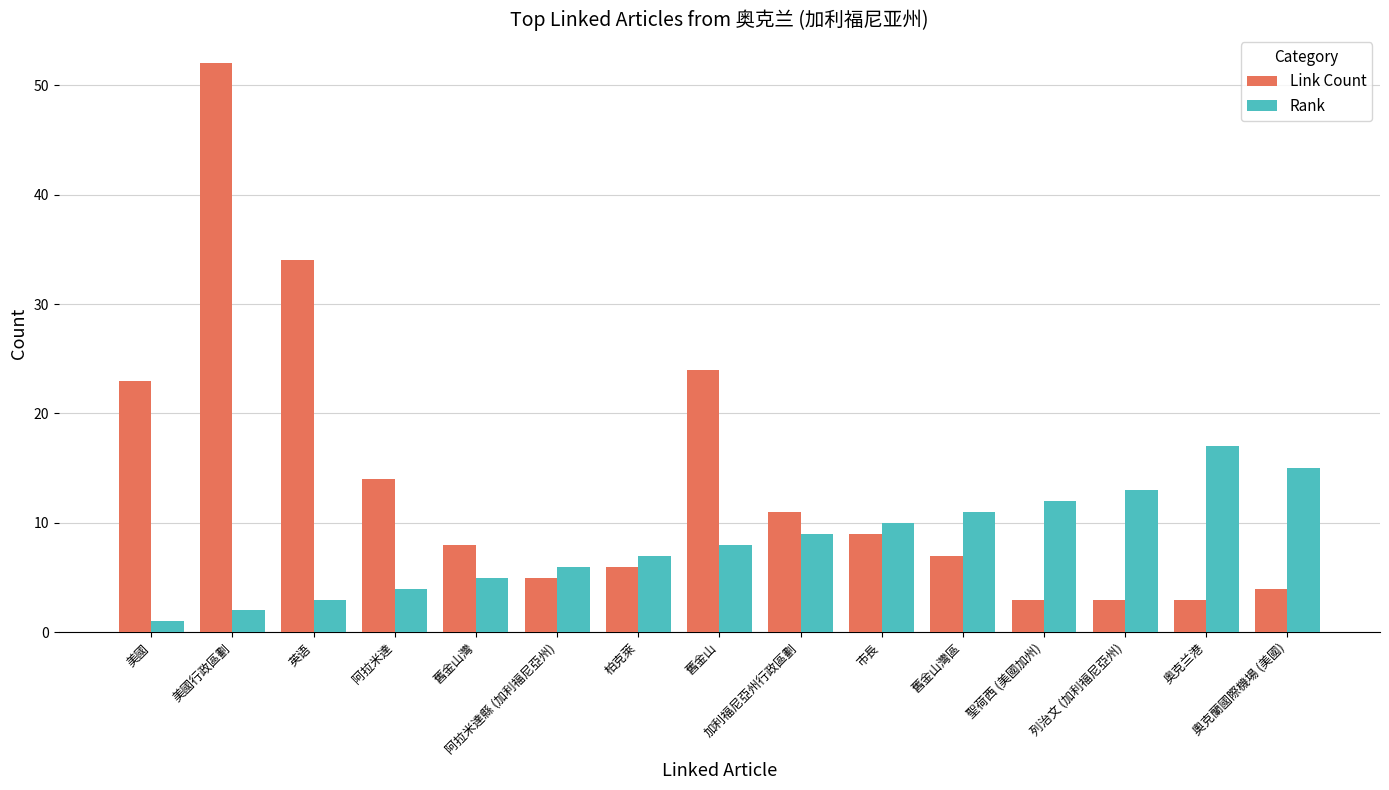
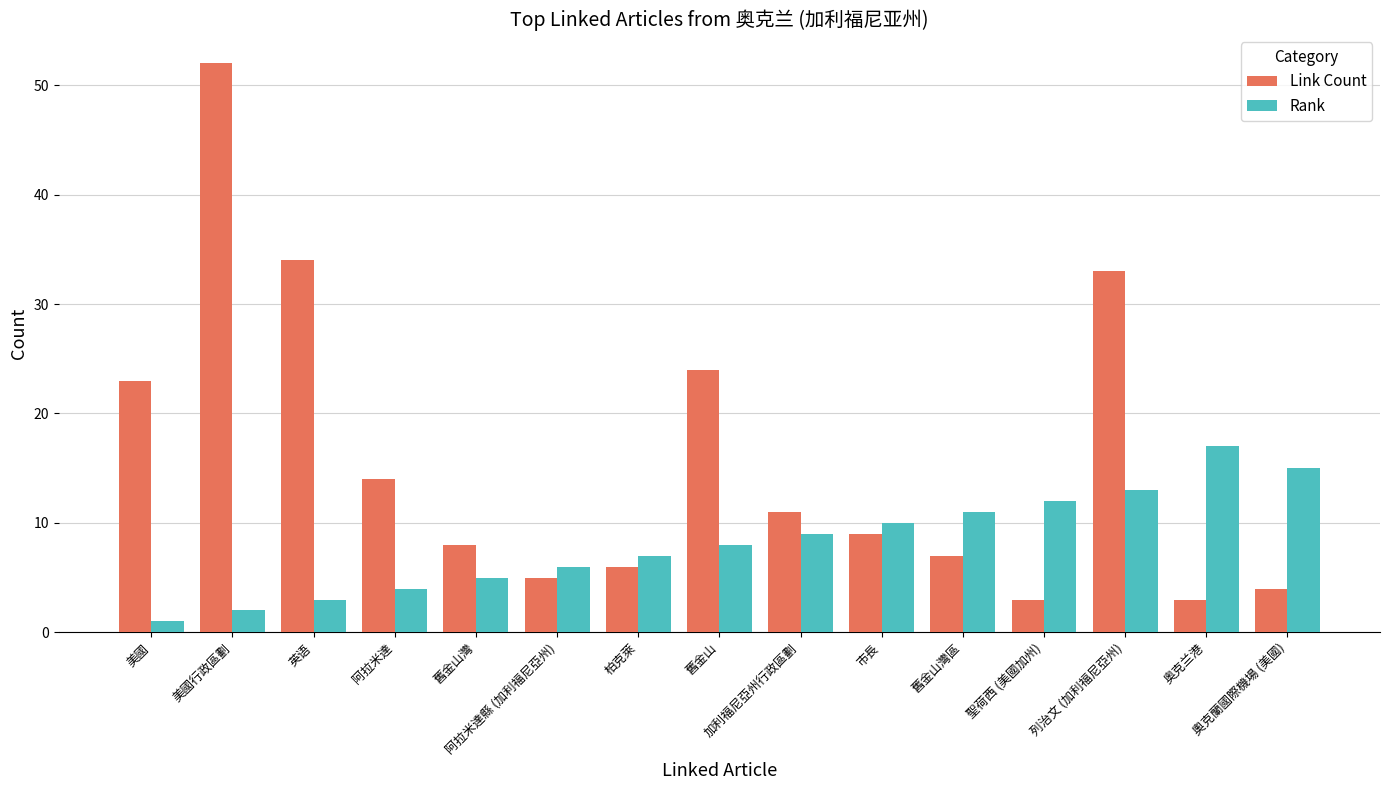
Link Count, 列治文 (加利福尼亞州): 3 -> 33
